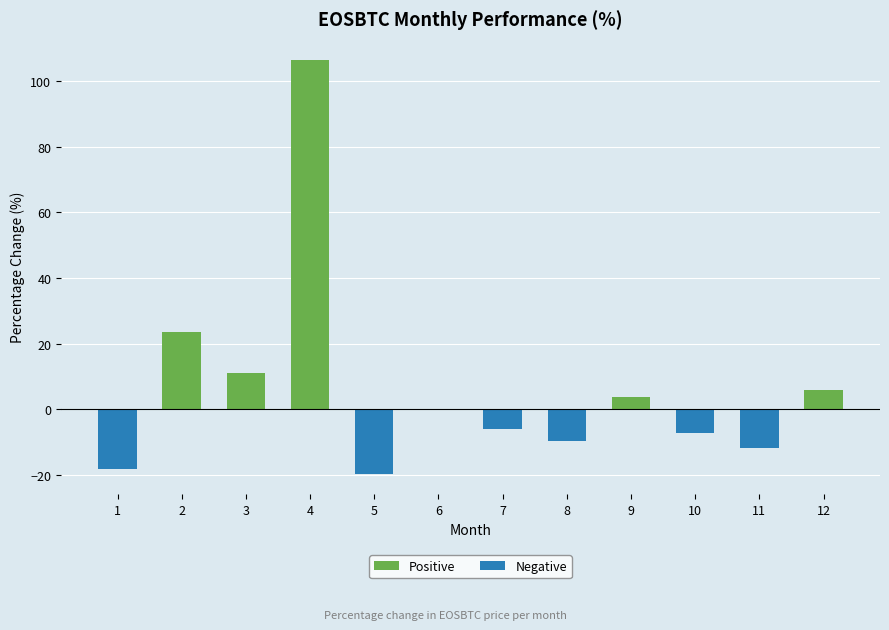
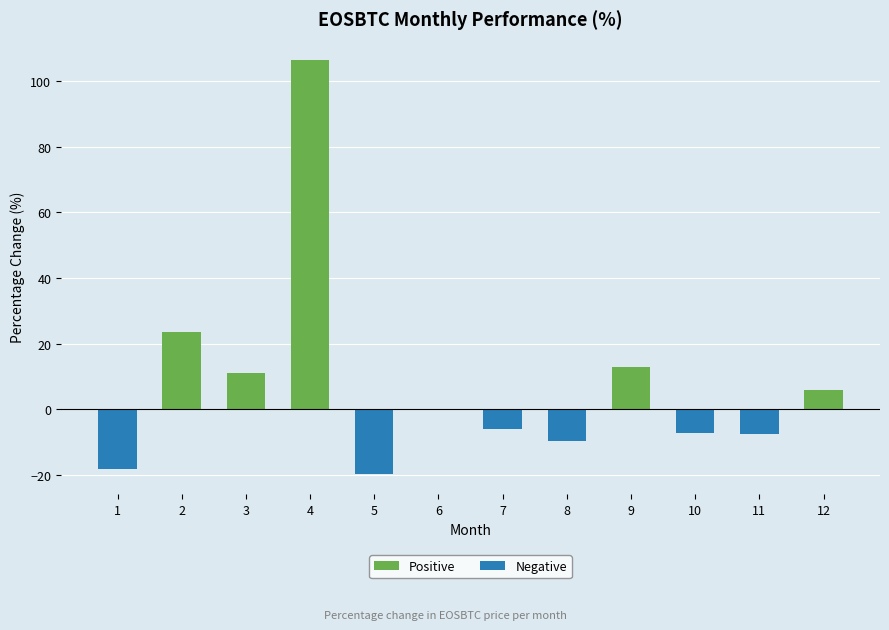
Positive, 9: 4 -> 13
Negative, 11: -12 -> -7
